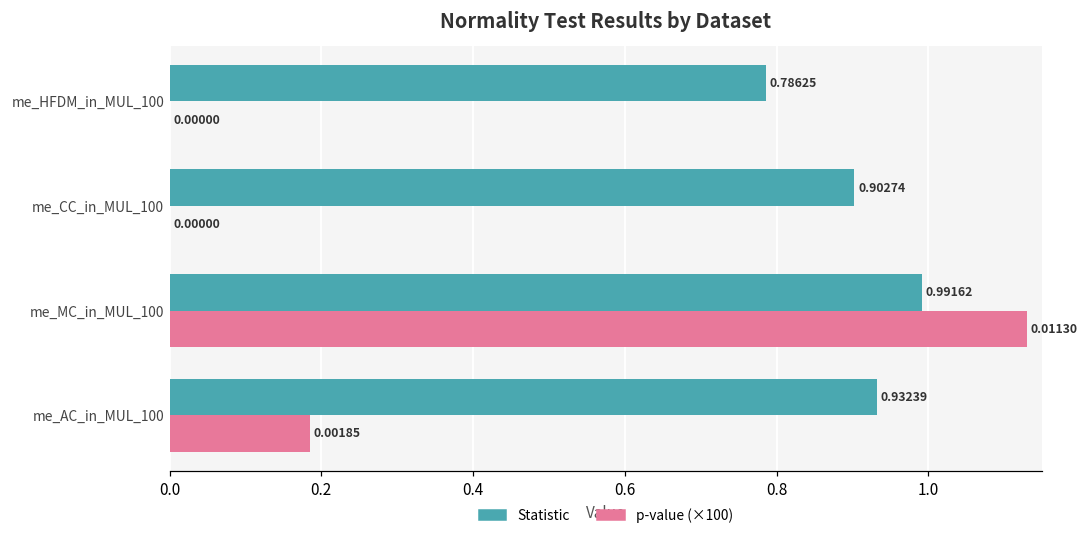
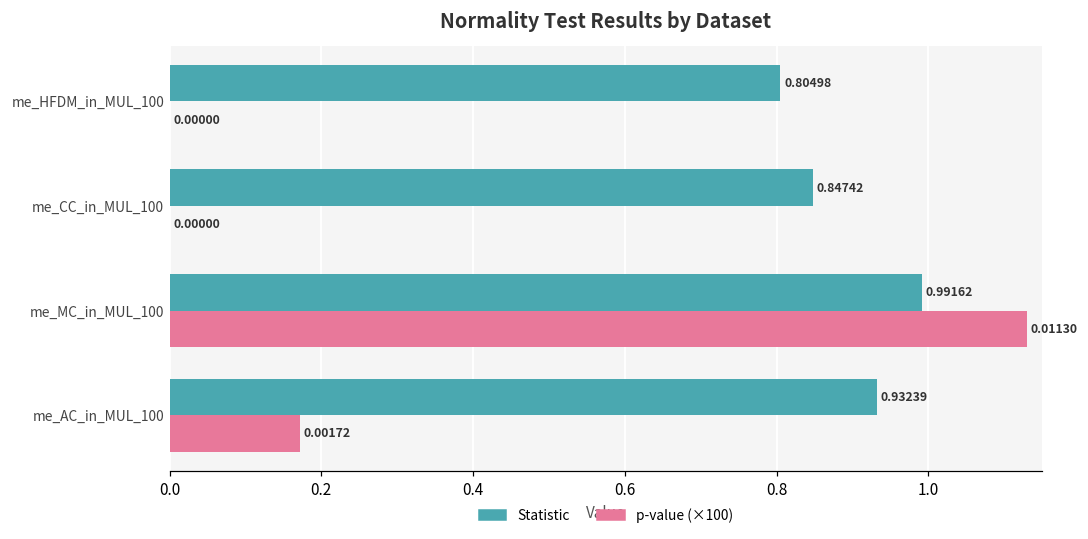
Statistic, me_HFDM_in_MUL_100: 0.78625 -> 0.80498
Statistic, me_CC_in_MUL_100: 0.90274 -> 0.84742
p-value (×100), me_AC_in_MUL_100: 0.00185 -> 0.00172
